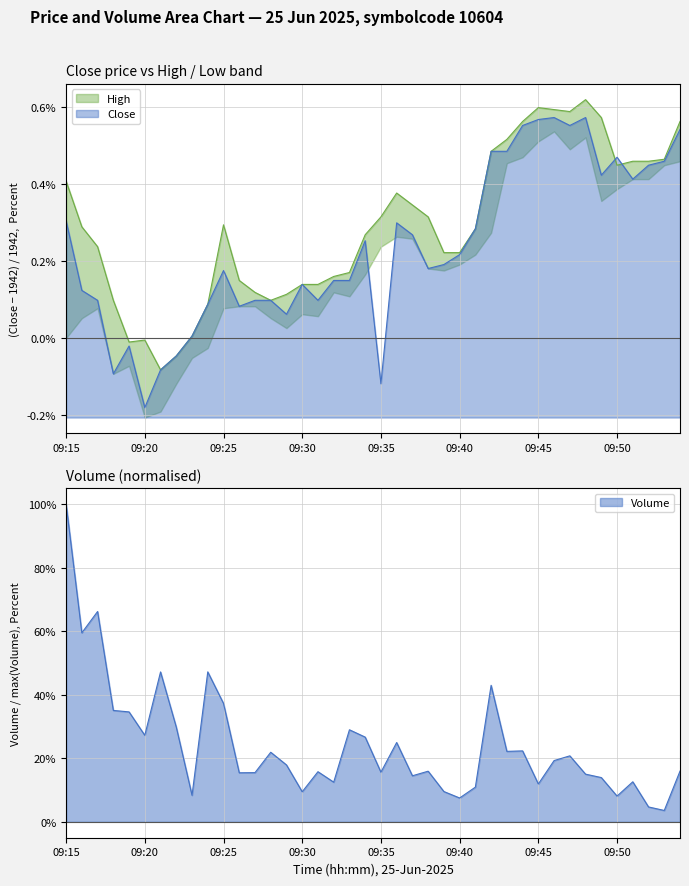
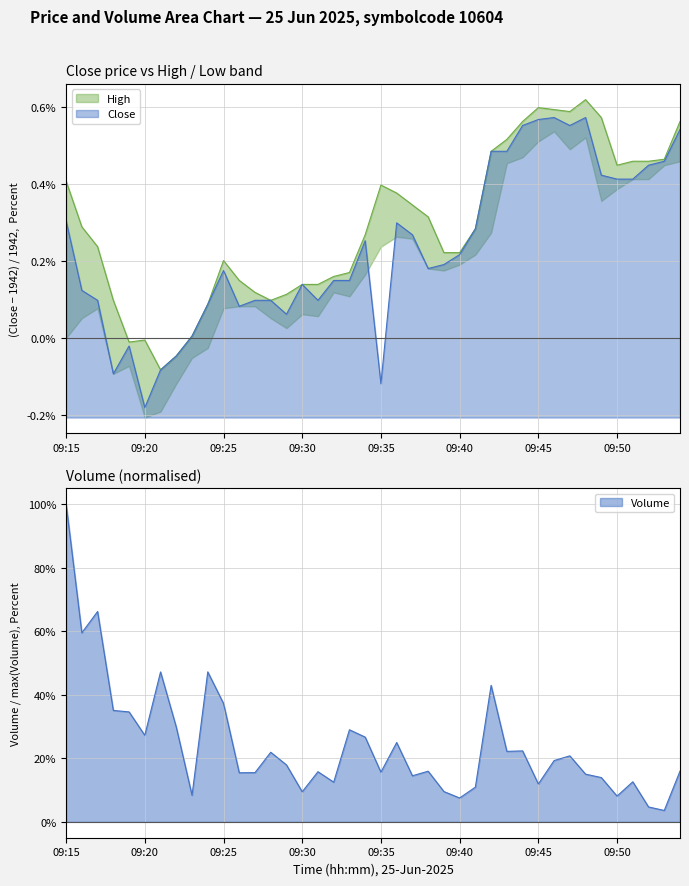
Close price vs High / Low band, High, 09:25: 0.29% -> 0.20%
Close price vs High / Low band, High, 09:35: 0.31% -> 0.40%
Close price vs High / Low band, Close, 09:50: 0.47% -> 0.41%
